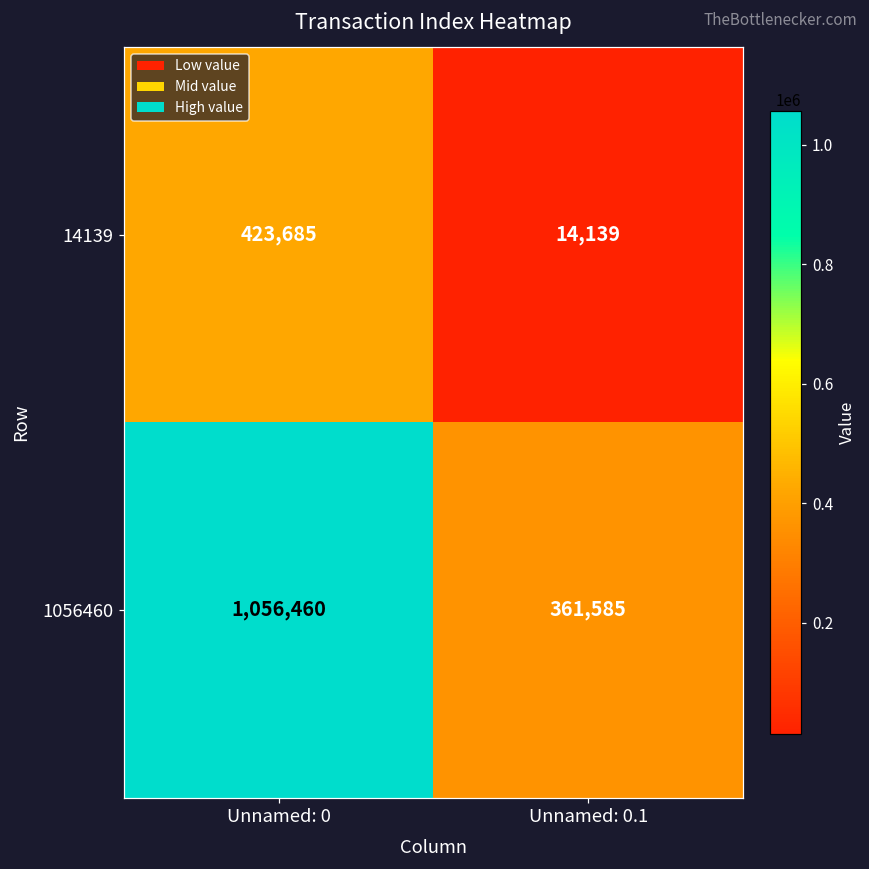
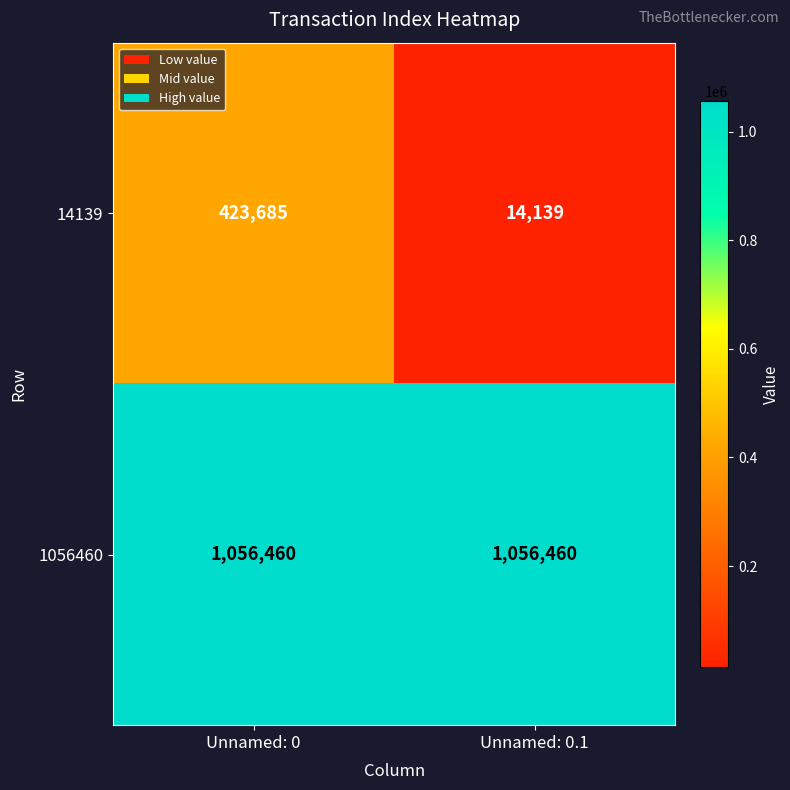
1056460, Unnamed: 0.1: 361,585 -> 1,056,460
